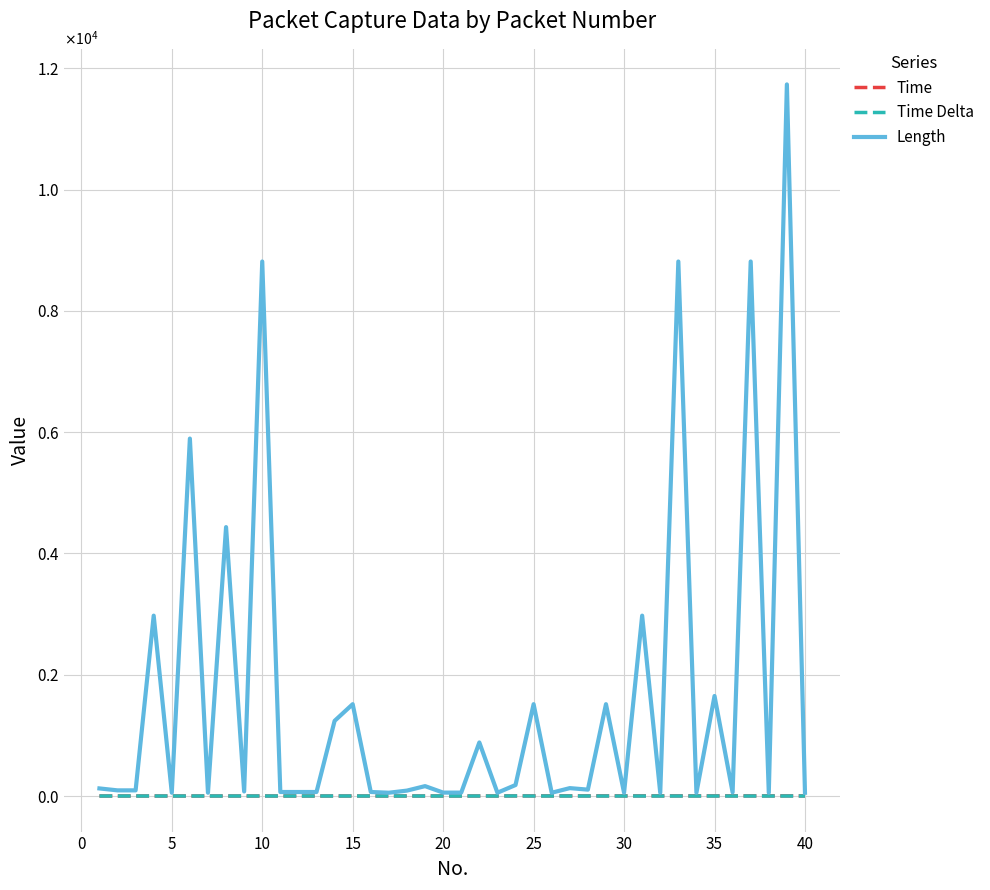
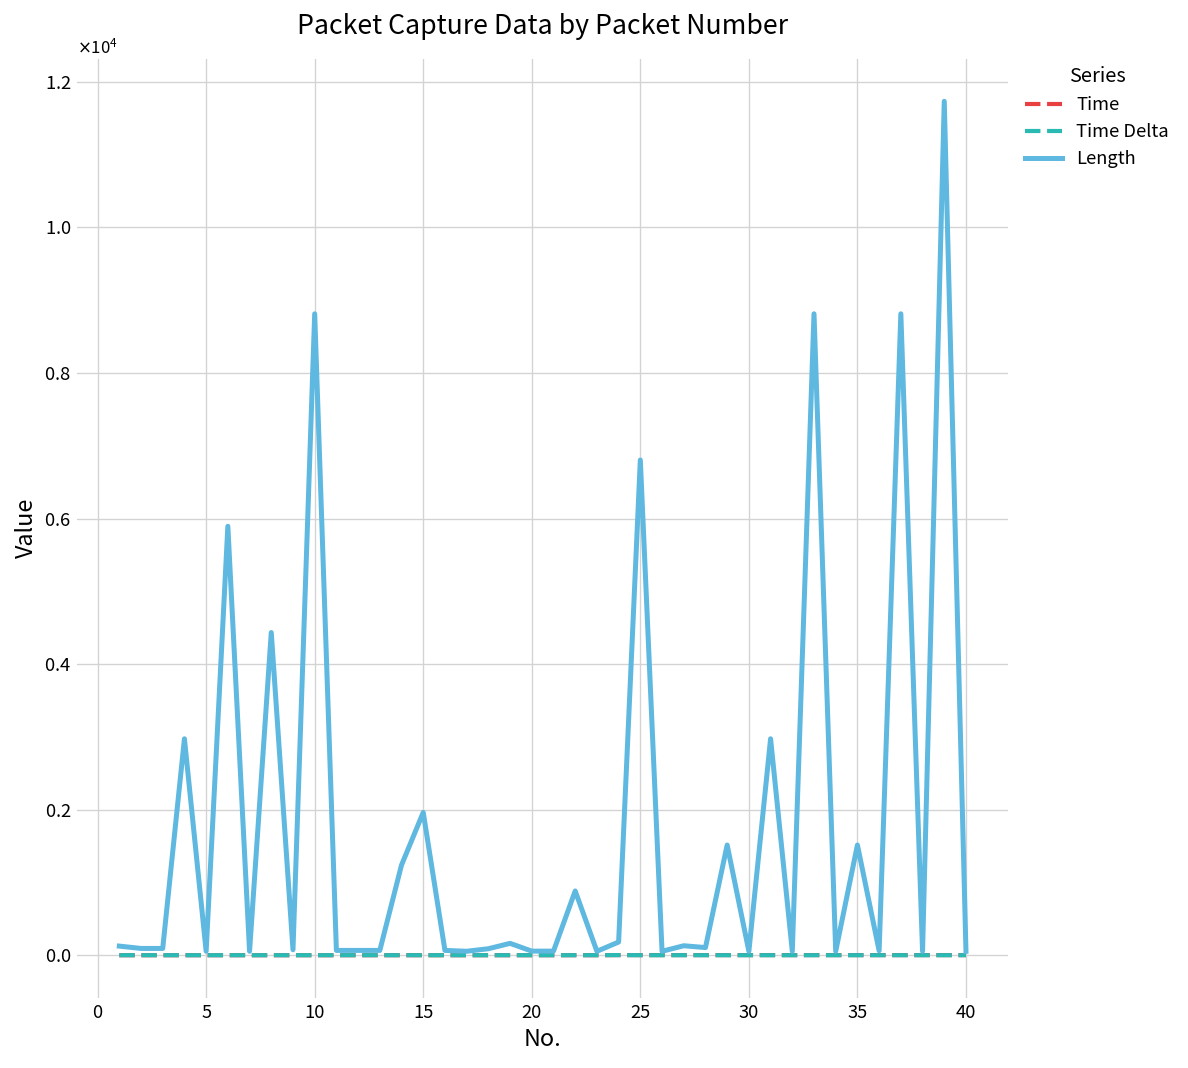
Length, 15: 1500 -> 2000
Length, 25: 1500 -> 6800
Length, 35: 1600 -> 1500
